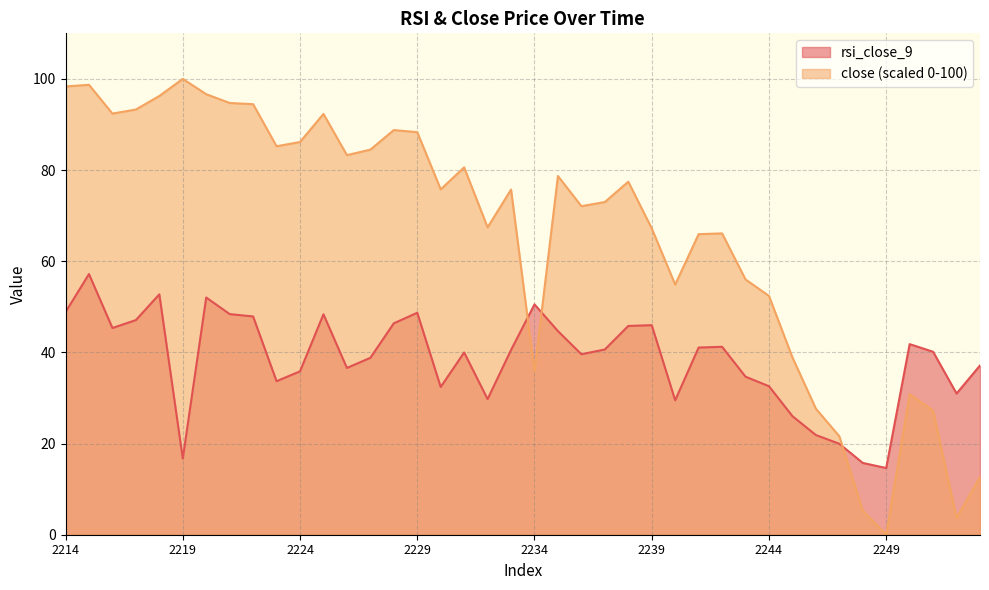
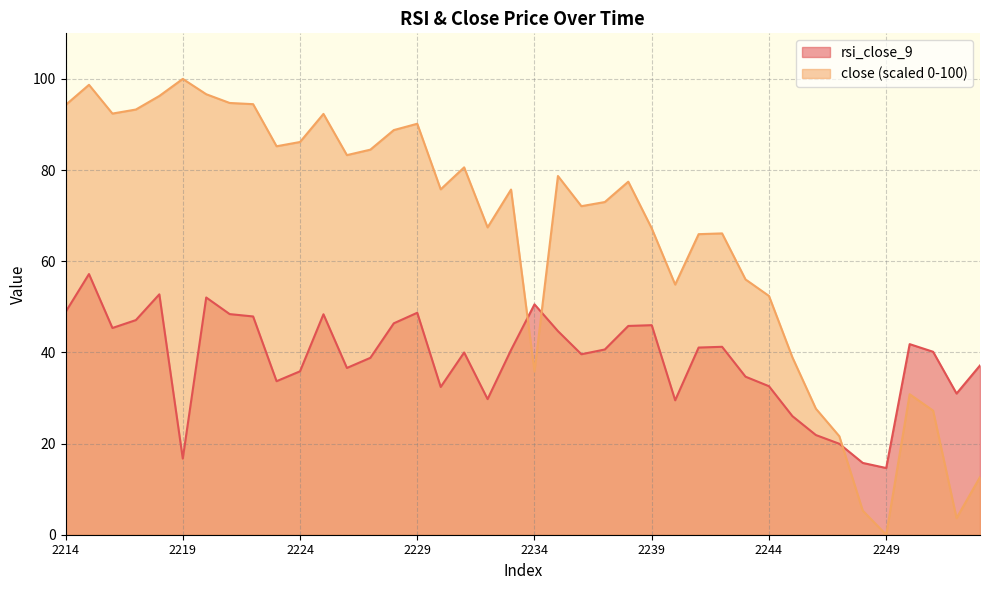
close (scaled 0-100), 2214: 98 -> 94
close (scaled 0-100), 2229: 88 -> 90
